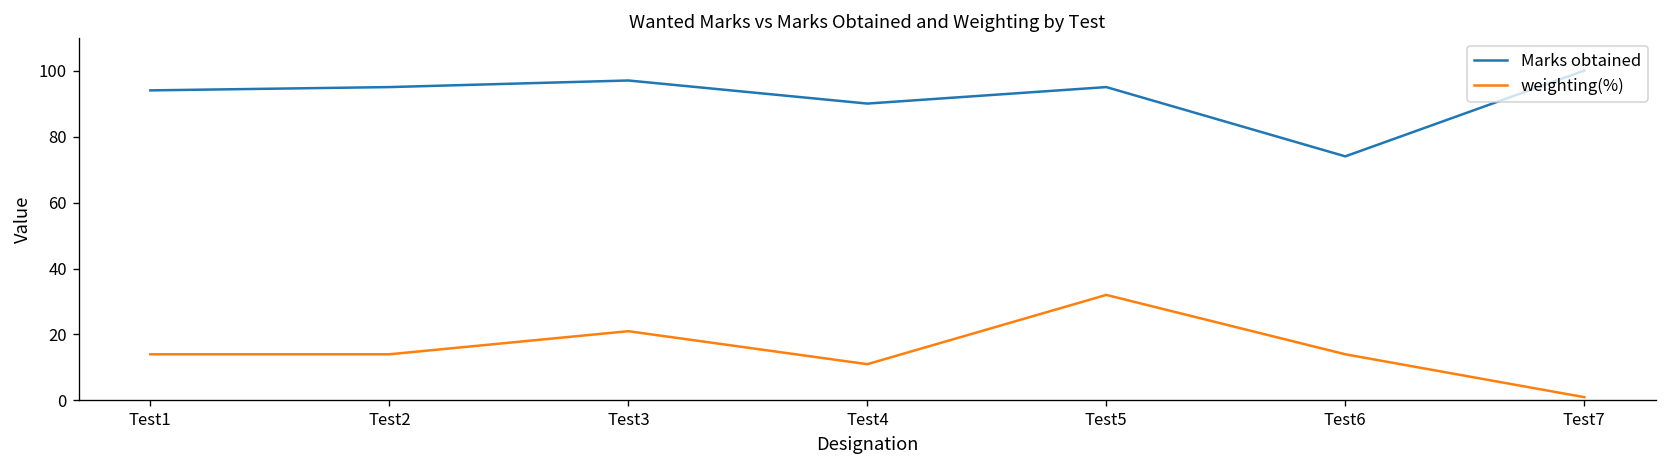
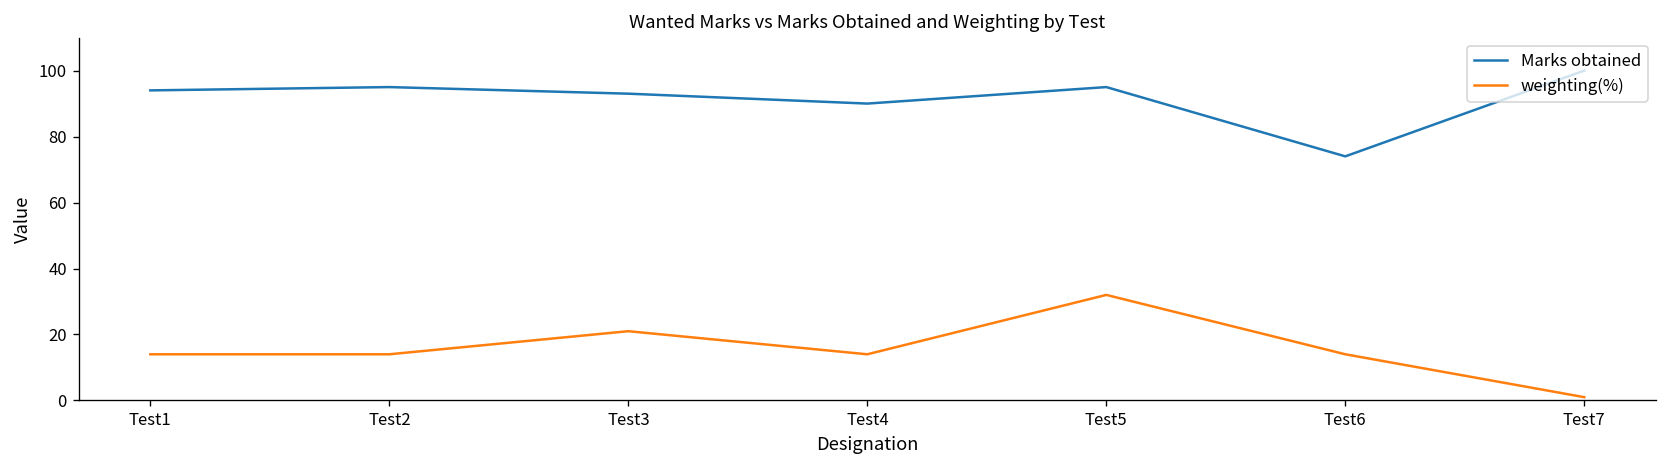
Marks obtained, Test3: 97 -> 93
weighting(%), Test4: 11 -> 14
